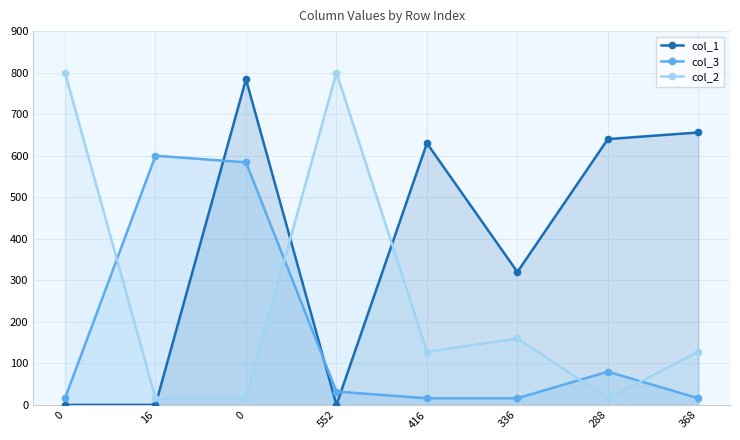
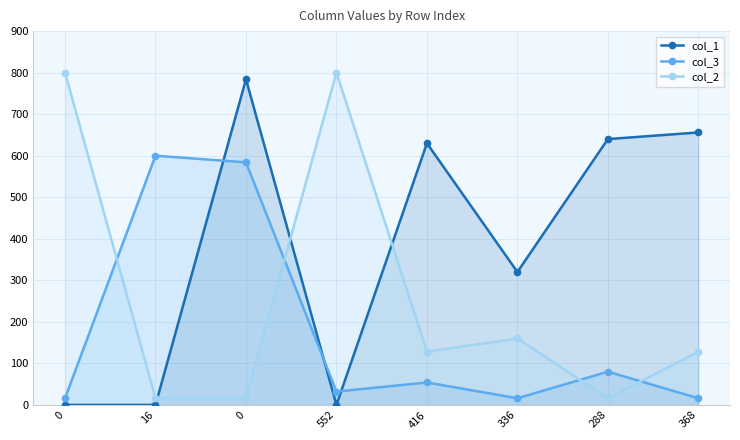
col_3, 416: 20 -> 50
